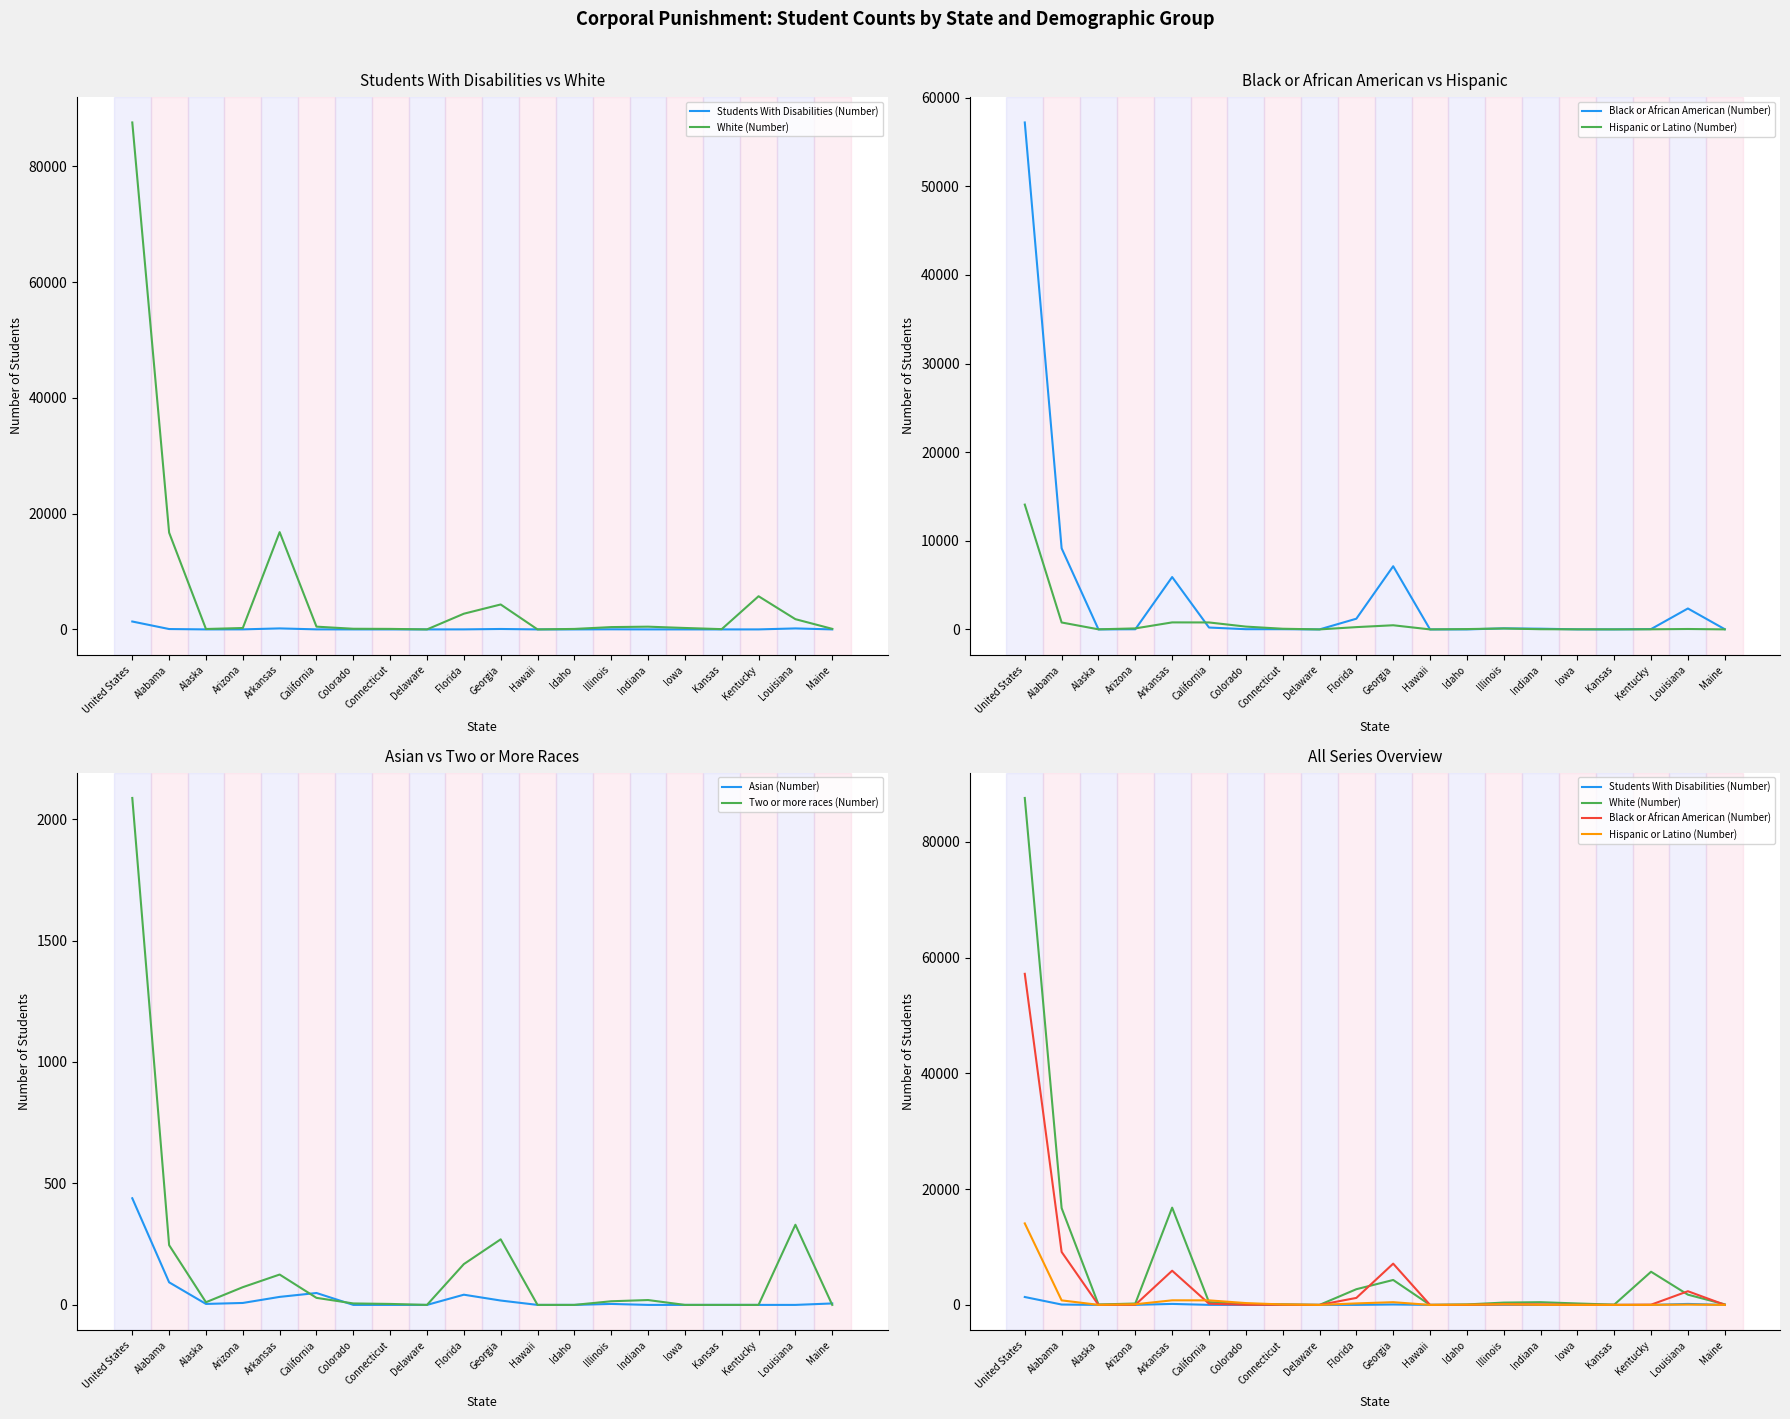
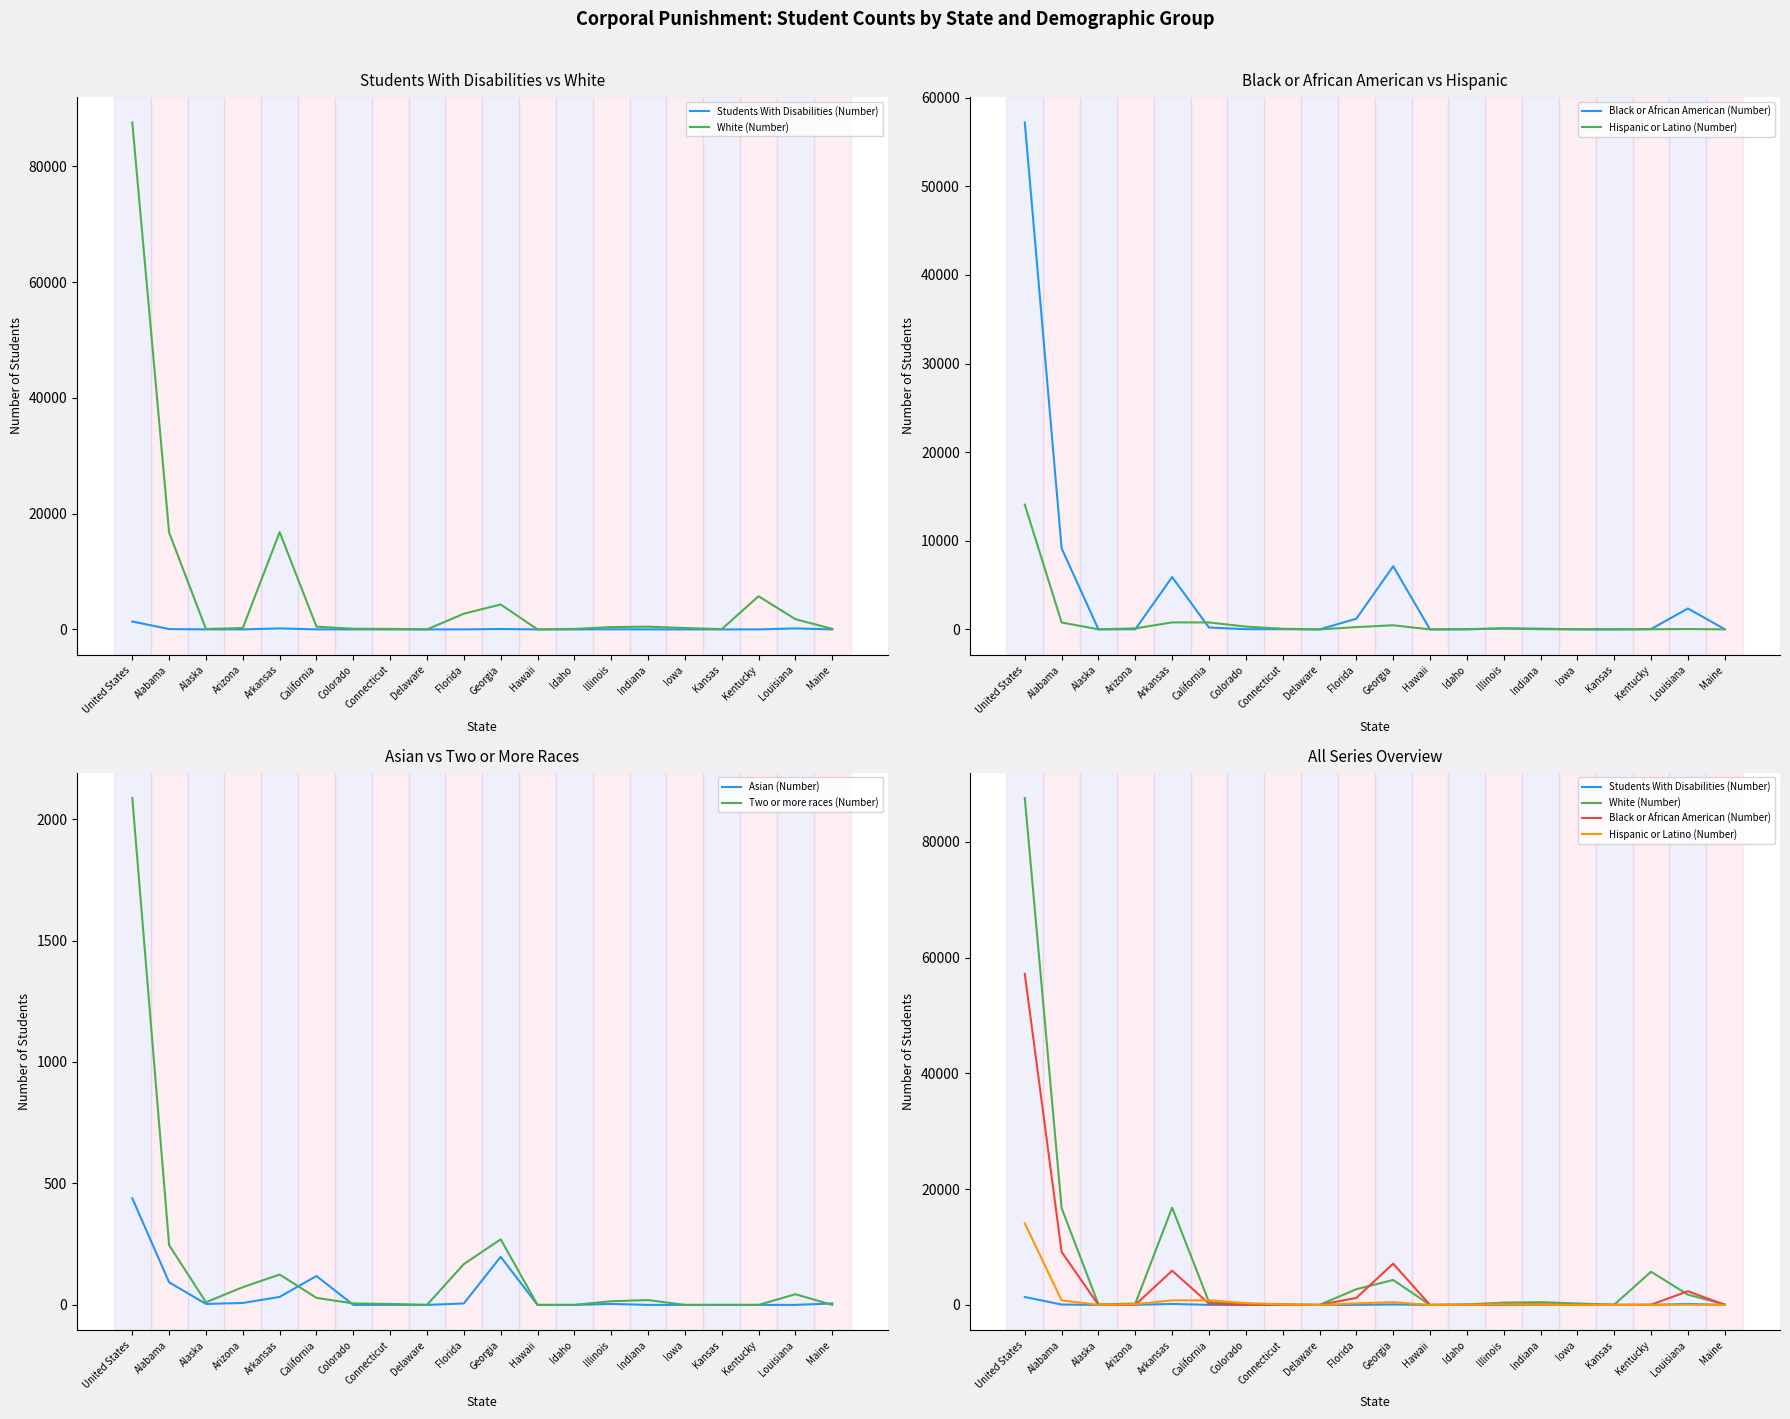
Asian vs Two or More Races, Asian (Number), California: 50 -> 120
Asian vs Two or More Races, Asian (Number), Florida: 40 -> 10
Asian vs Two or More Races, Asian (Number), Georgia: 20 -> 200
Asian vs Two or More Races, Two or more races (Number), Louisiana: 330 -> 40
